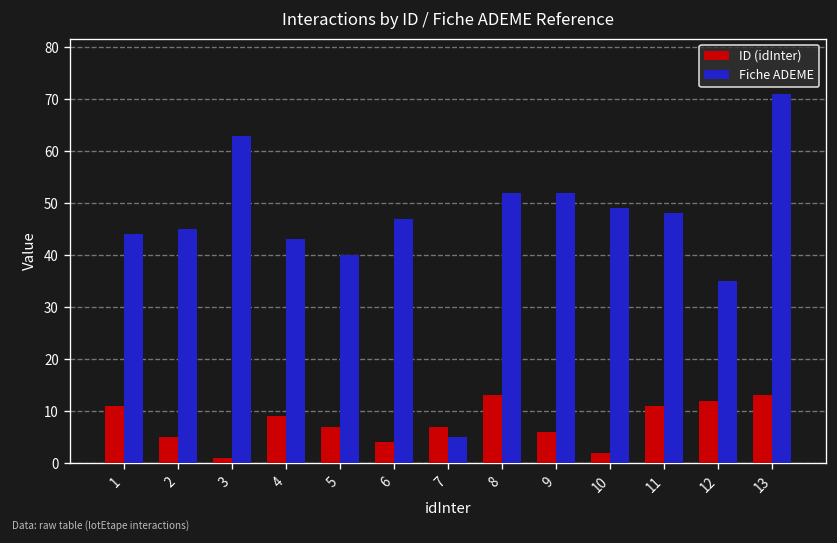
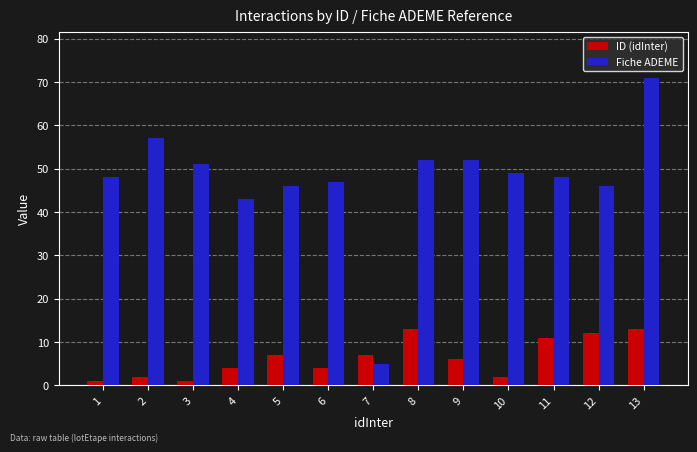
ID (idInter), 1: 11 -> 1
Fiche ADEME, 1: 44 -> 48
ID (idInter), 2: 5 -> 2
Fiche ADEME, 2: 45 -> 57
Fiche ADEME, 3: 63 -> 51
ID (idInter), 4: 9 -> 4
Fiche ADEME, 5: 40 -> 46
Fiche ADEME, 12: 35 -> 46
